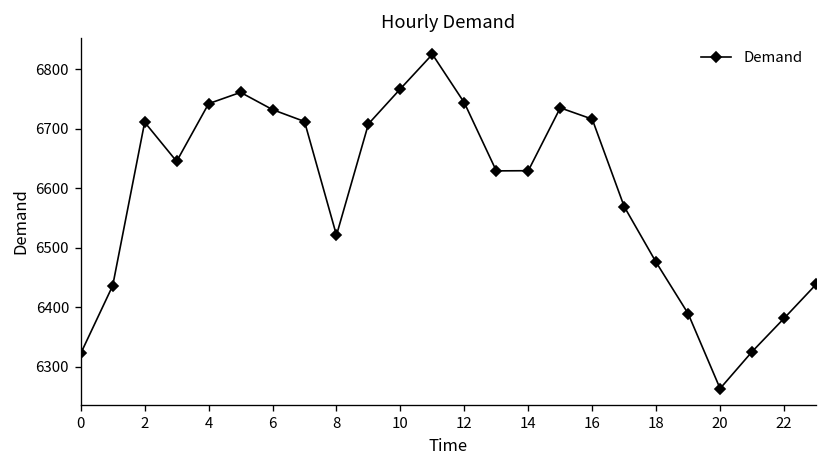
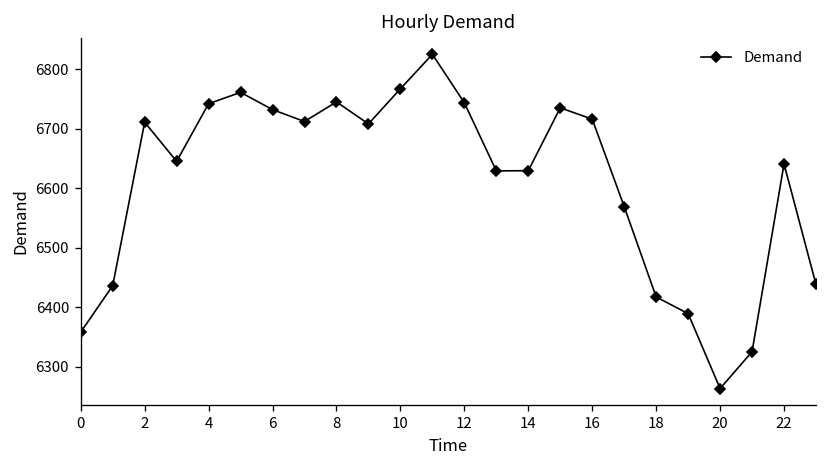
0: 6320 -> 6360
8: 6520 -> 6750
18: 6480 -> 6420
22: 6380 -> 6640
